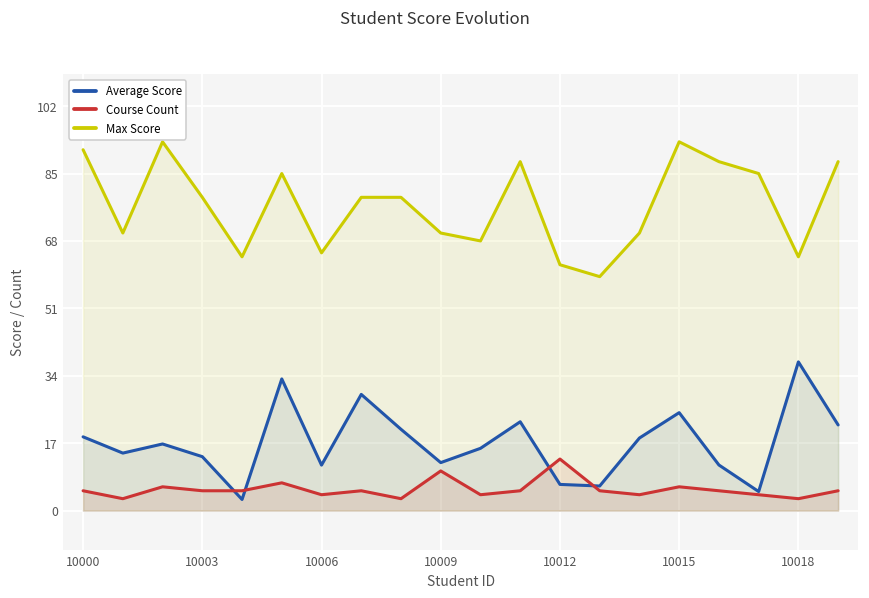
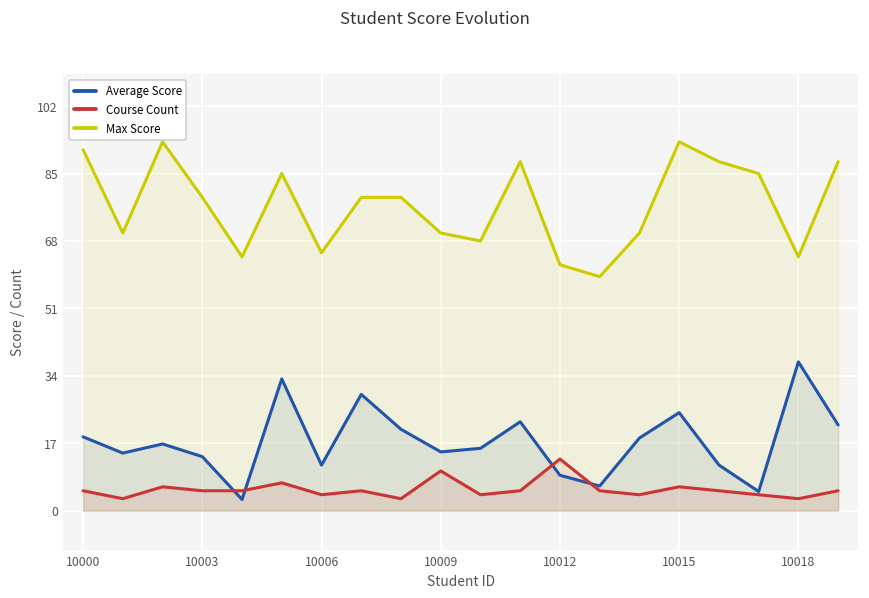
Average Score, 10009: 12 -> 15
Average Score, 10012: 7 -> 9
